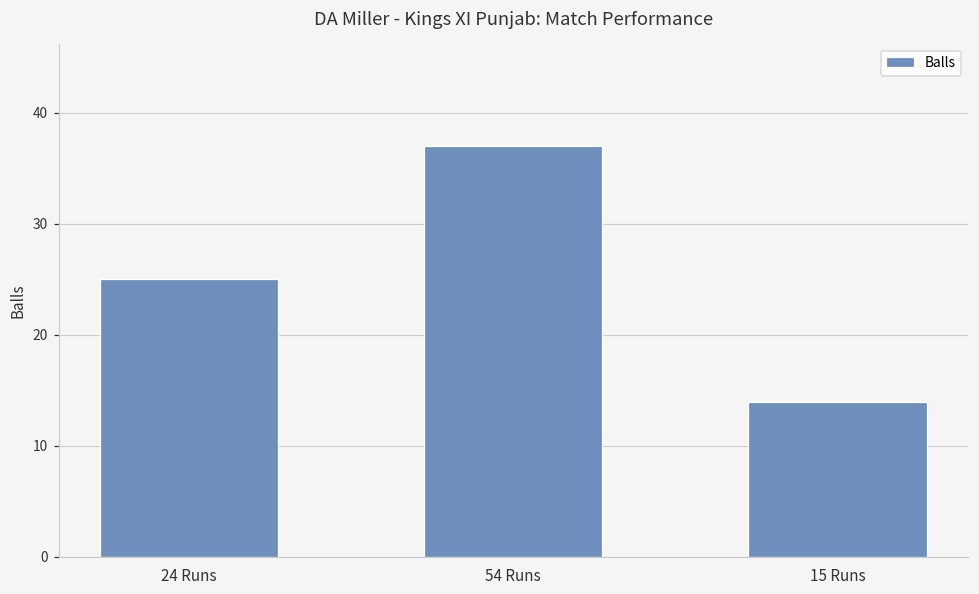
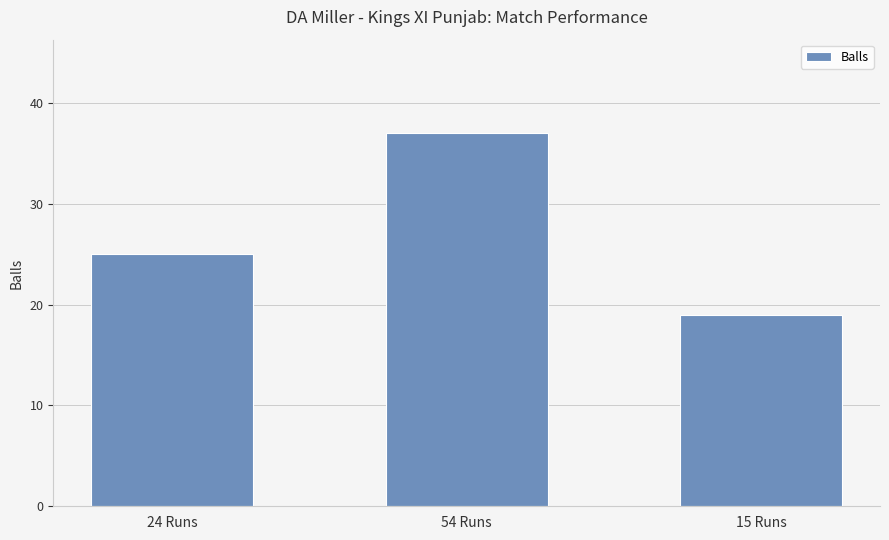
15 Runs: 14 -> 19
